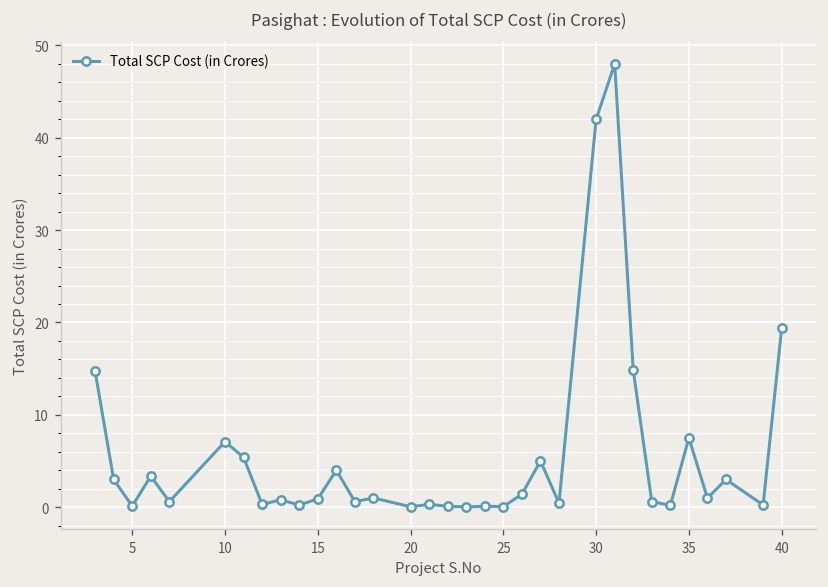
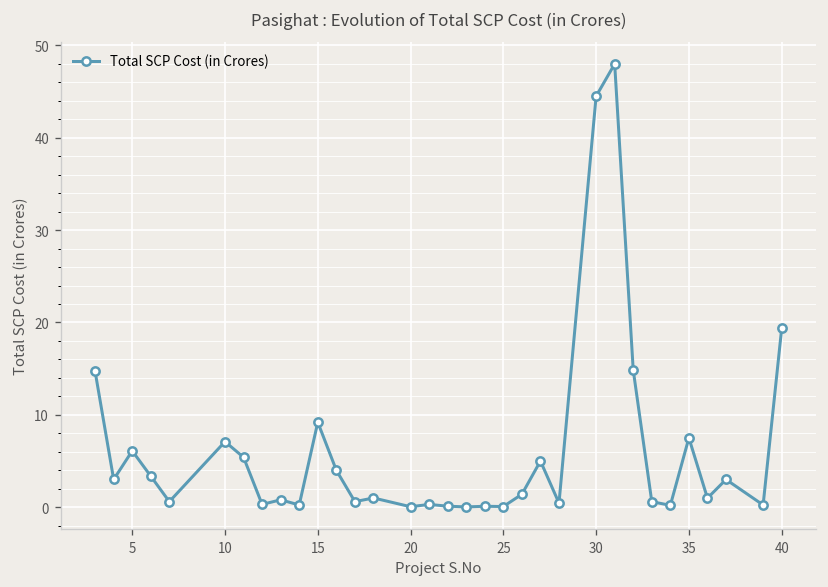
5: 0 -> 6
15: 1 -> 9
30: 42 -> 45
